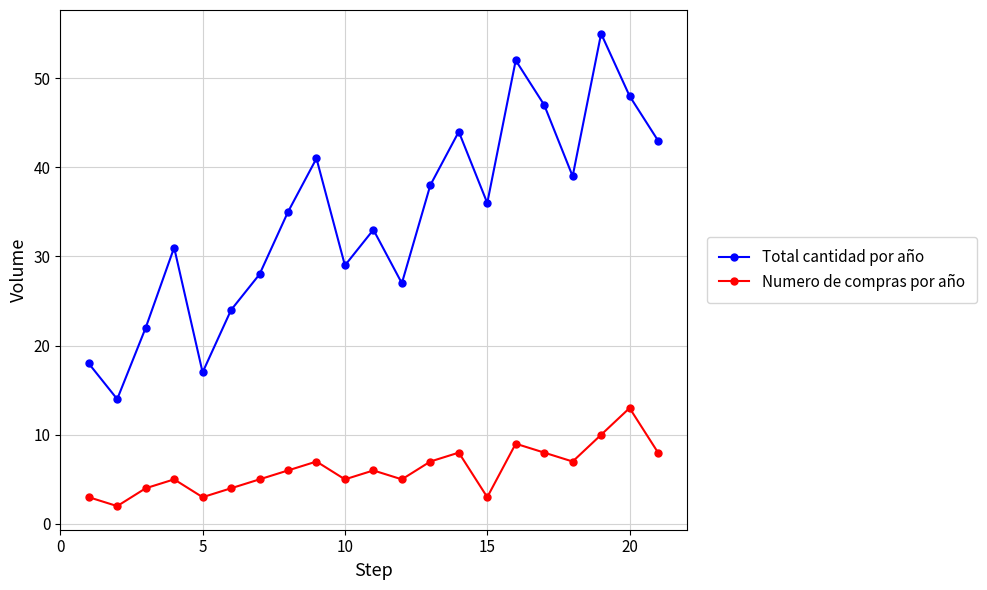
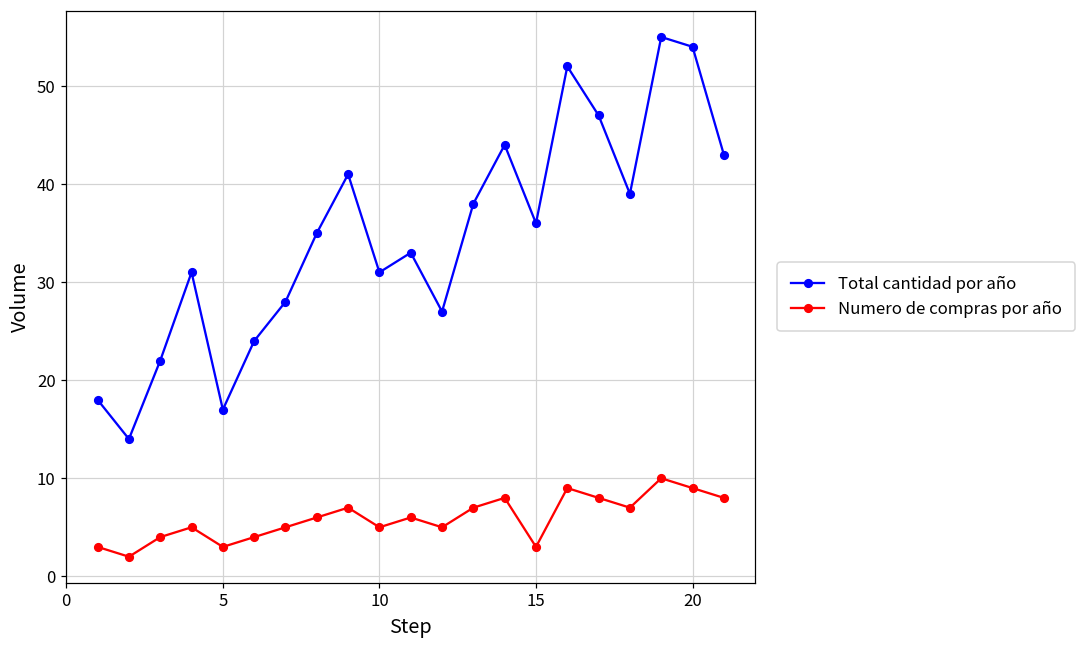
Total cantidad por año, 10: 29 -> 31
Total cantidad por año, 20: 48 -> 54
Numero de compras por año, 20: 13 -> 9
